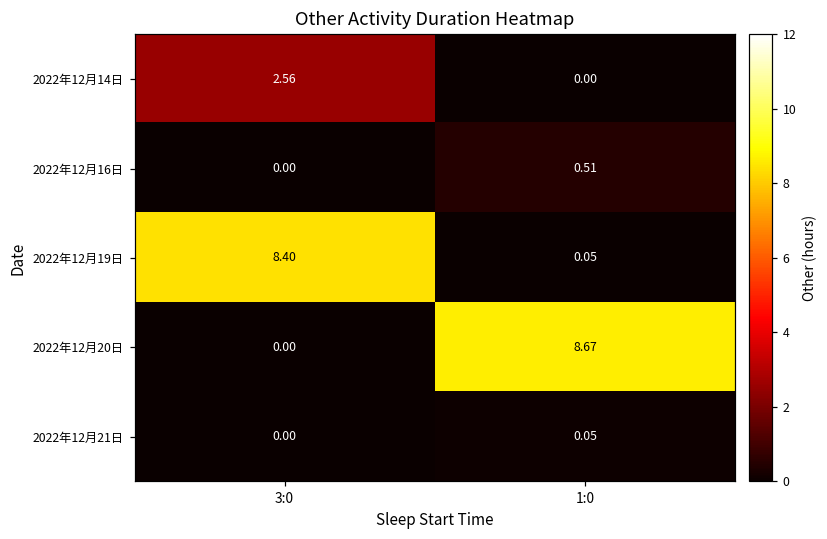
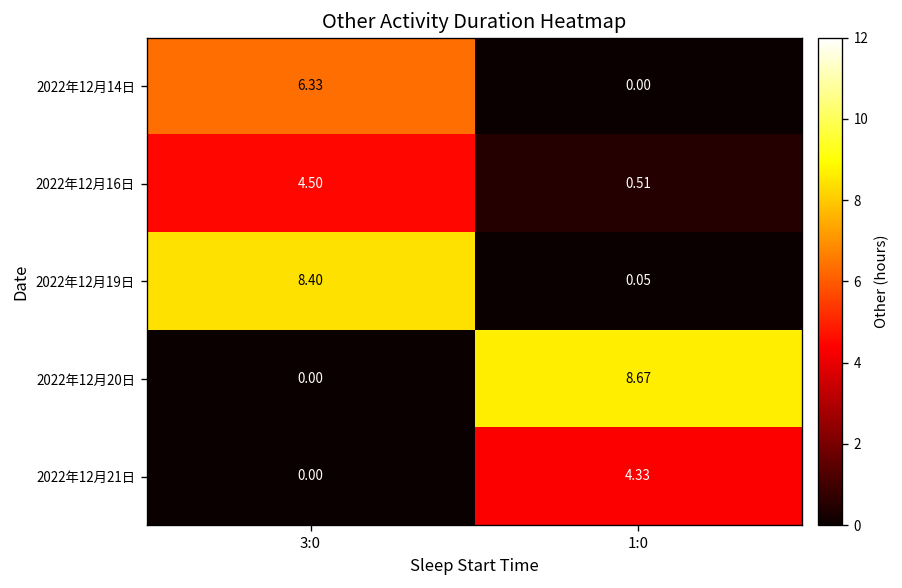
2022年12月14日, 3:0: 2.56 -> 6.33
2022年12月16日, 3:0: 0.00 -> 4.50
2022年12月21日, 1:0: 0.05 -> 4.33
